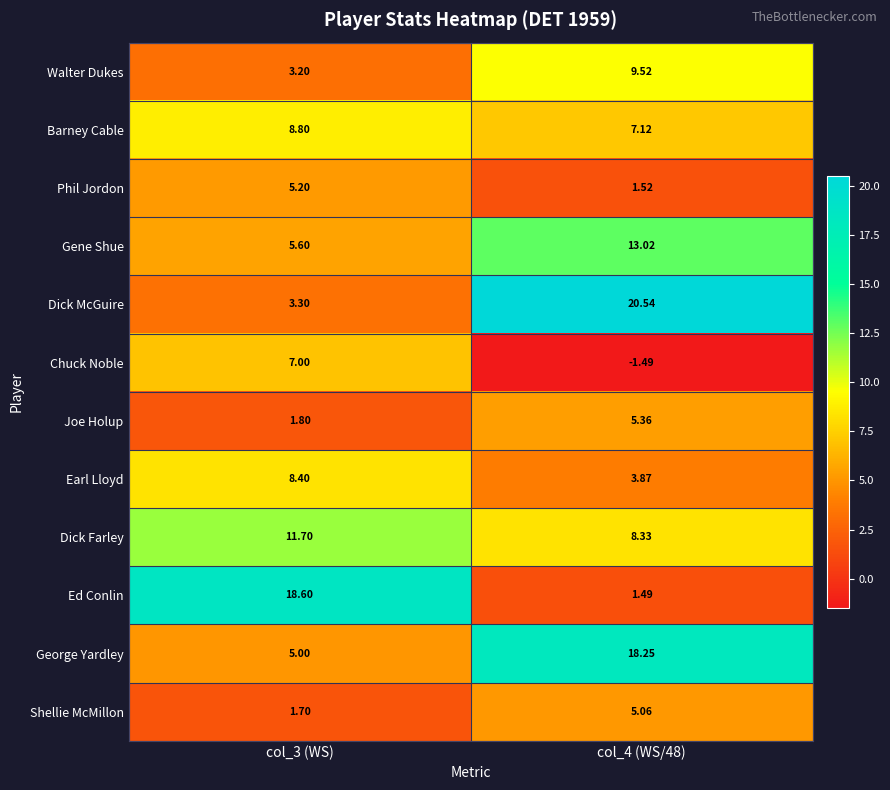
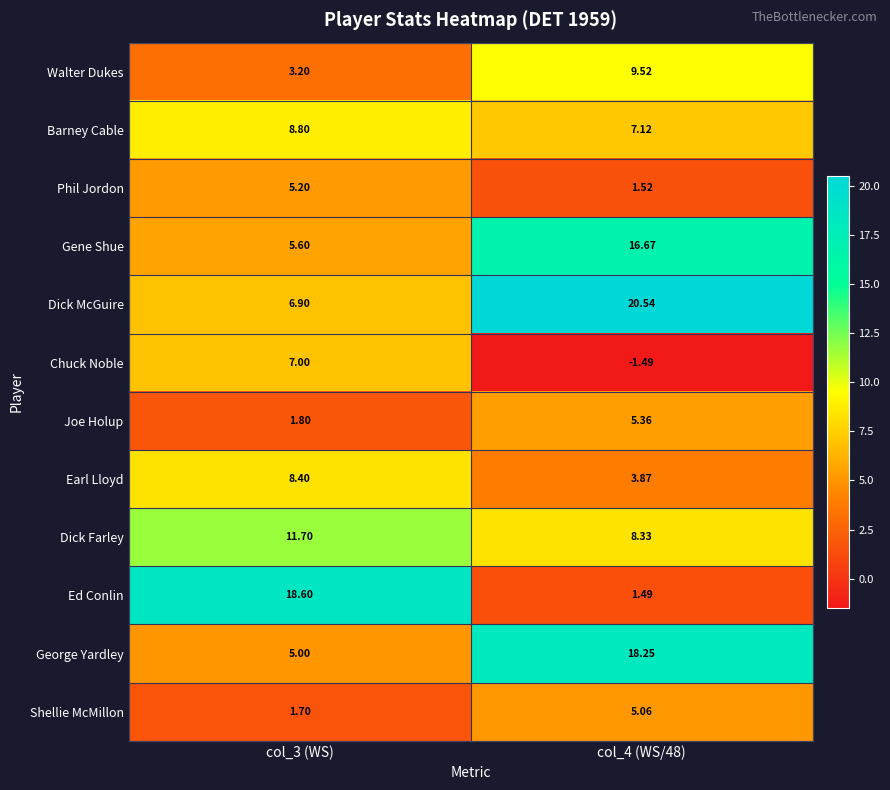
Gene Shue, col_4 (WS/48): 13.02 -> 16.67
Dick McGuire, col_3 (WS): 3.30 -> 6.90
